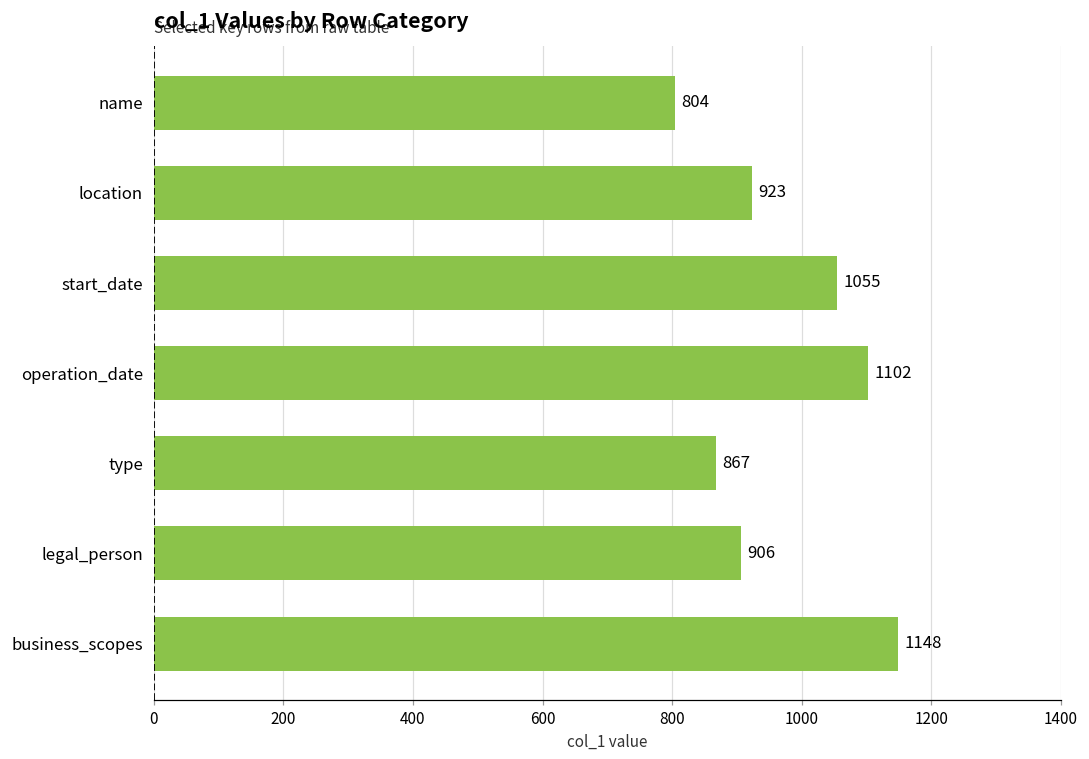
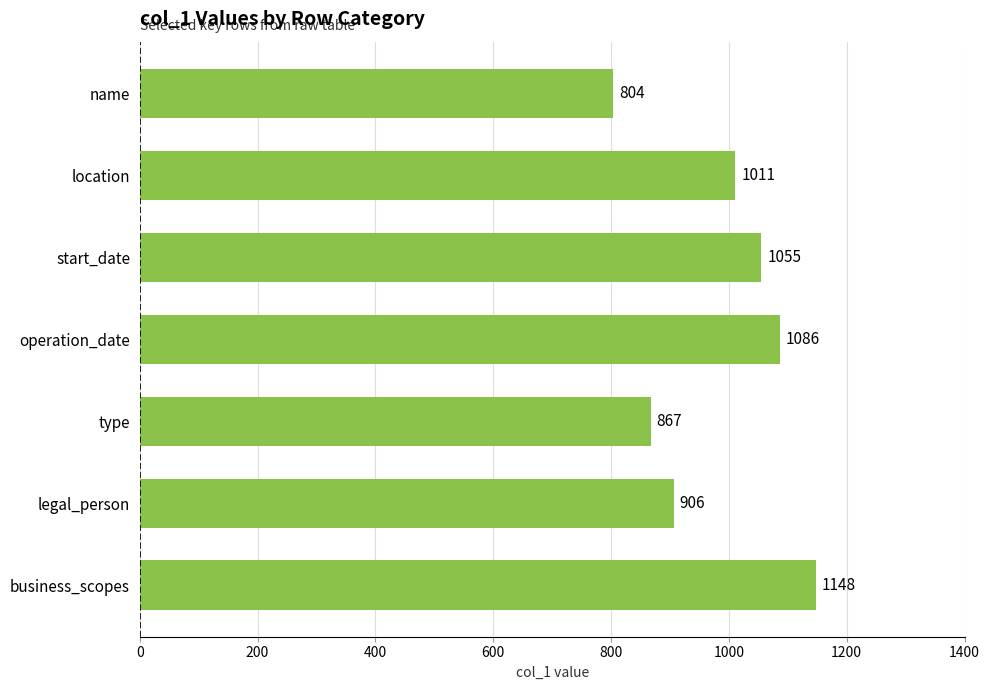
location: 923 -> 1011
operation_date: 1102 -> 1086
